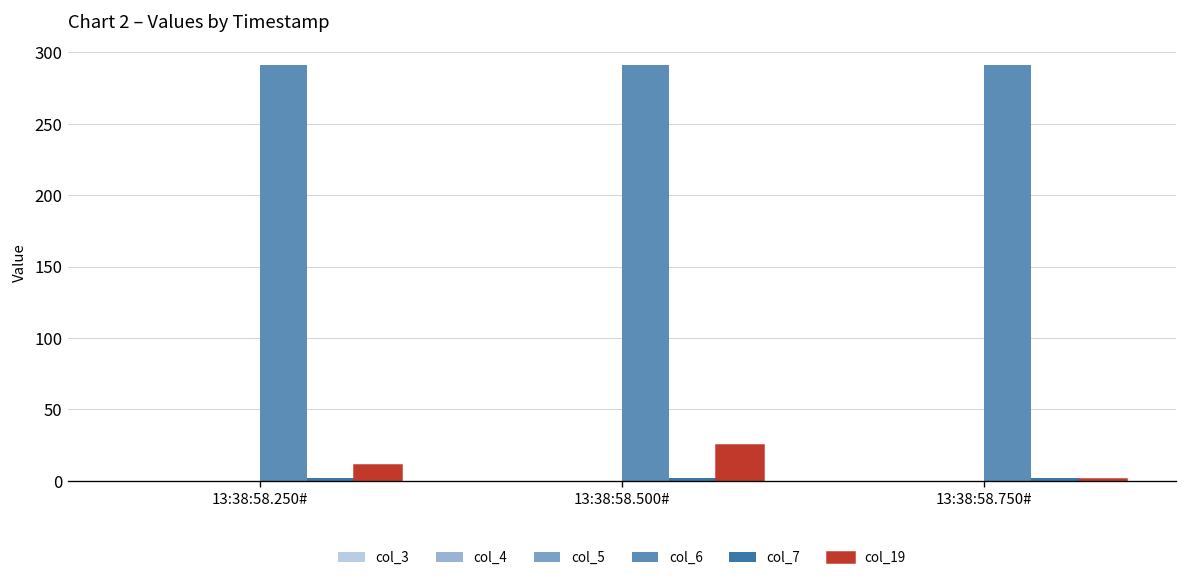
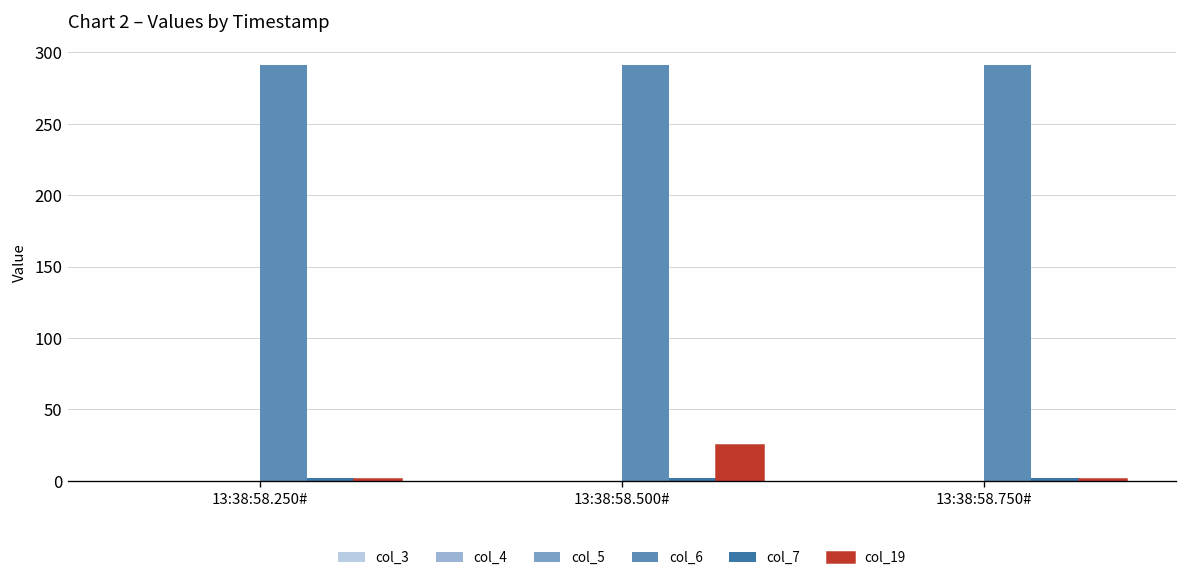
col_19, 13:38:58.250#: 11 -> 1
